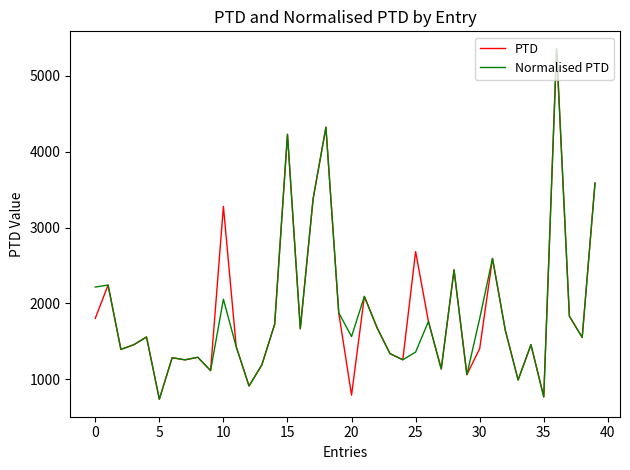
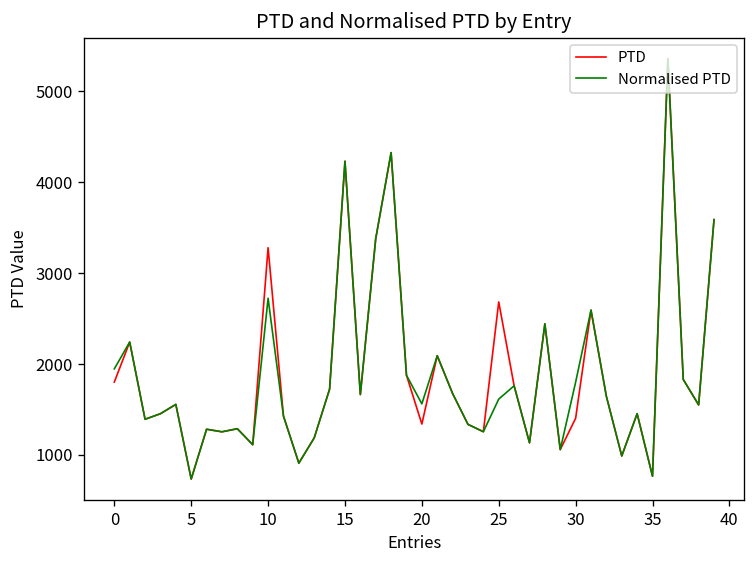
Normalised PTD, 0: 2200 -> 1900
Normalised PTD, 10: 2100 -> 2700
PTD, 20: 800 -> 1300
Normalised PTD, 25: 1400 -> 1600
